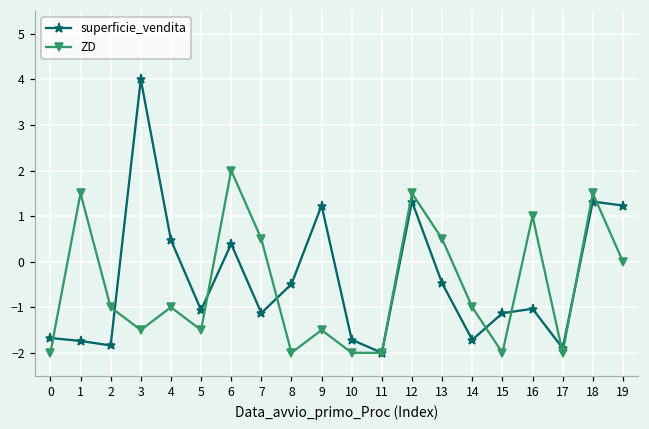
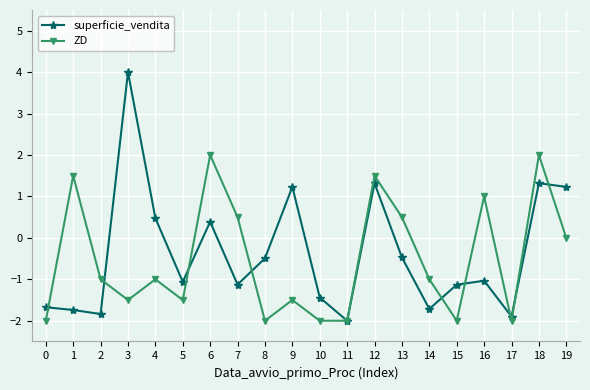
superficie_vendita, 10: -1.7 -> -1.4
ZD, 18: 1.5 -> 2.0
